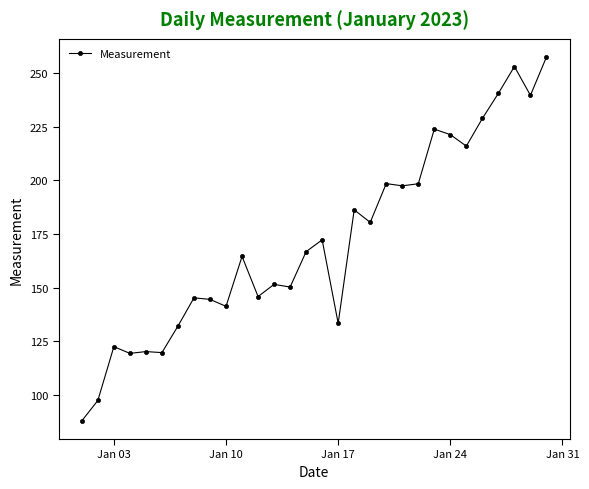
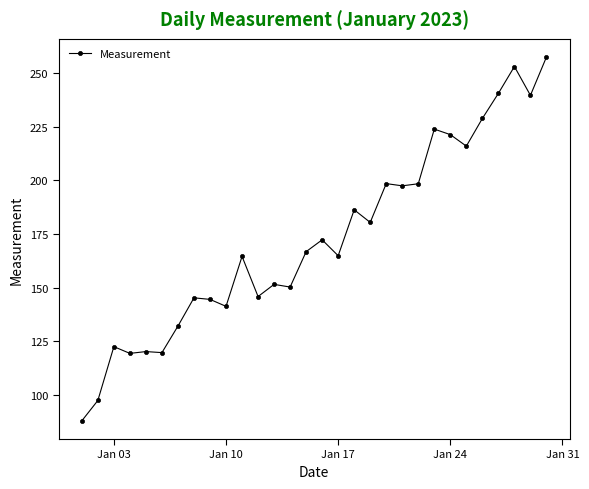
Jan 17: 133 -> 165
